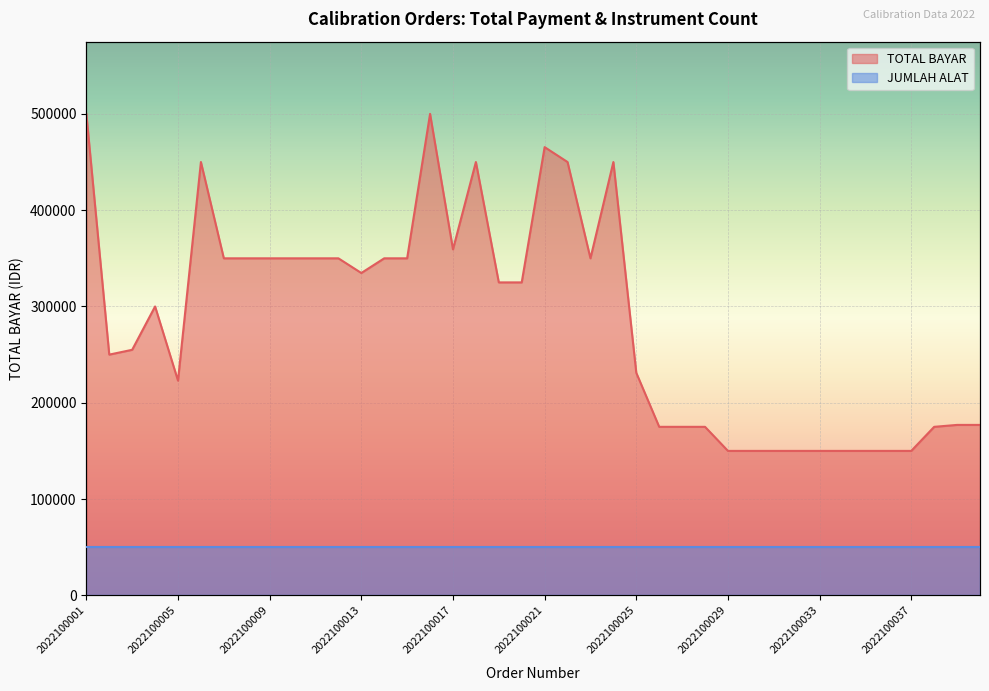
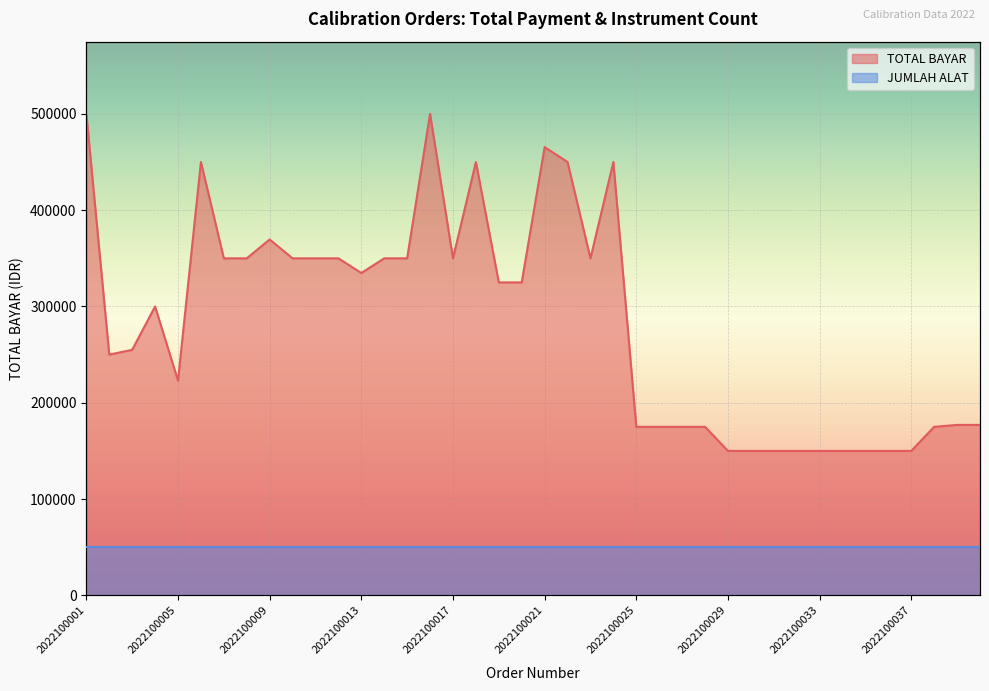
TOTAL BAYAR, 2022100009: 350000 -> 370000
TOTAL BAYAR, 2022100017: 360000 -> 350000
TOTAL BAYAR, 2022100025: 230000 -> 180000
